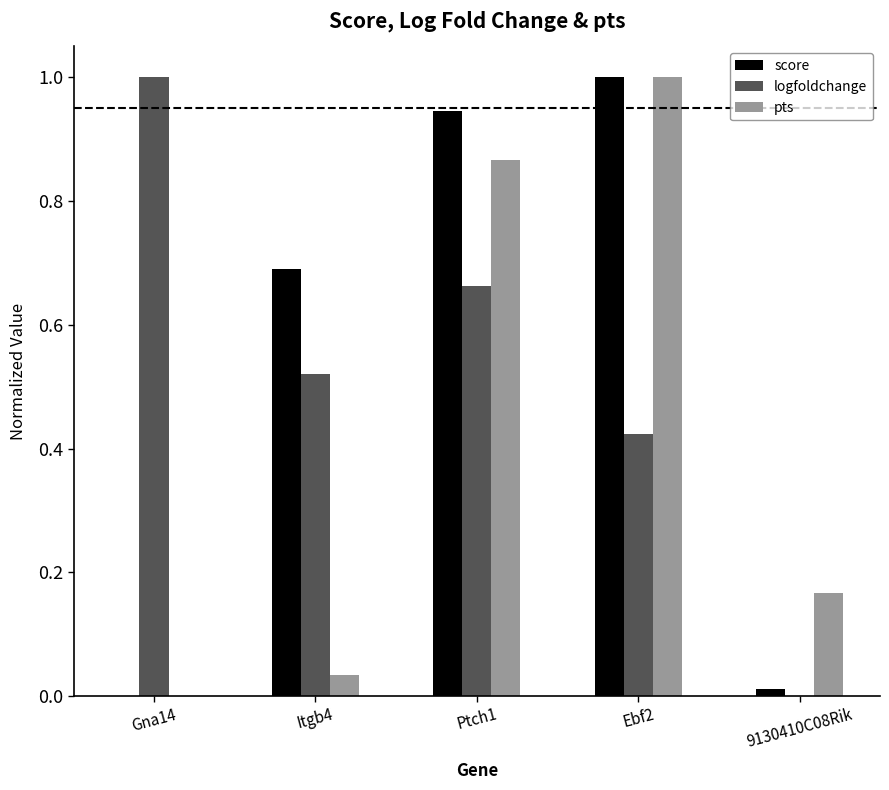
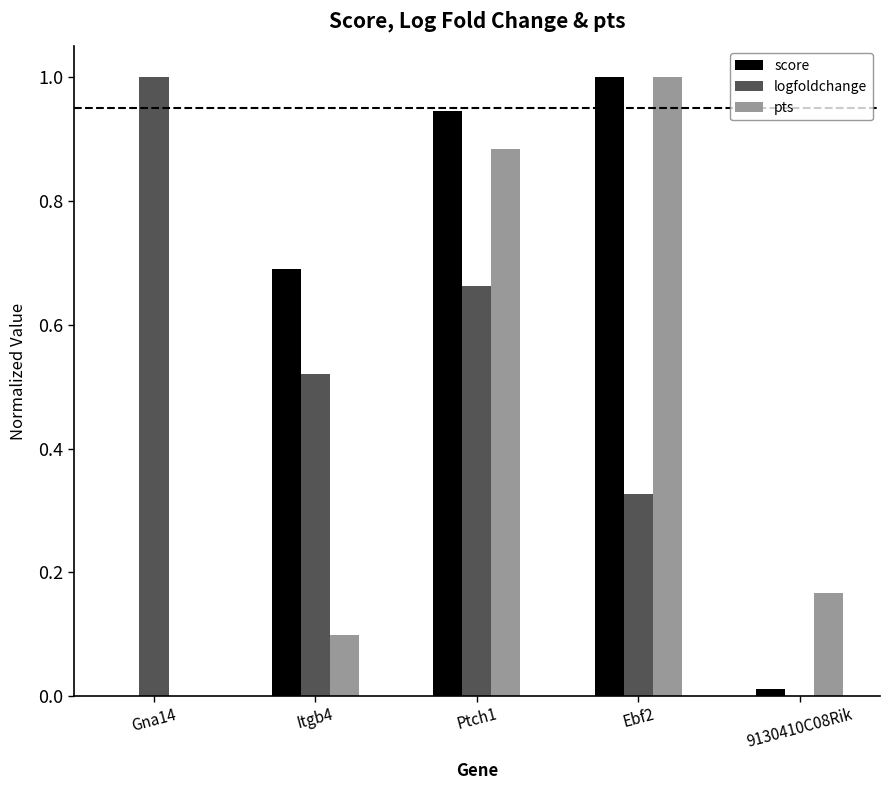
pts, Itgb4: 0.03 -> 0.10
pts, Ptch1: 0.87 -> 0.88
logfoldchange, Ebf2: 0.42 -> 0.33
